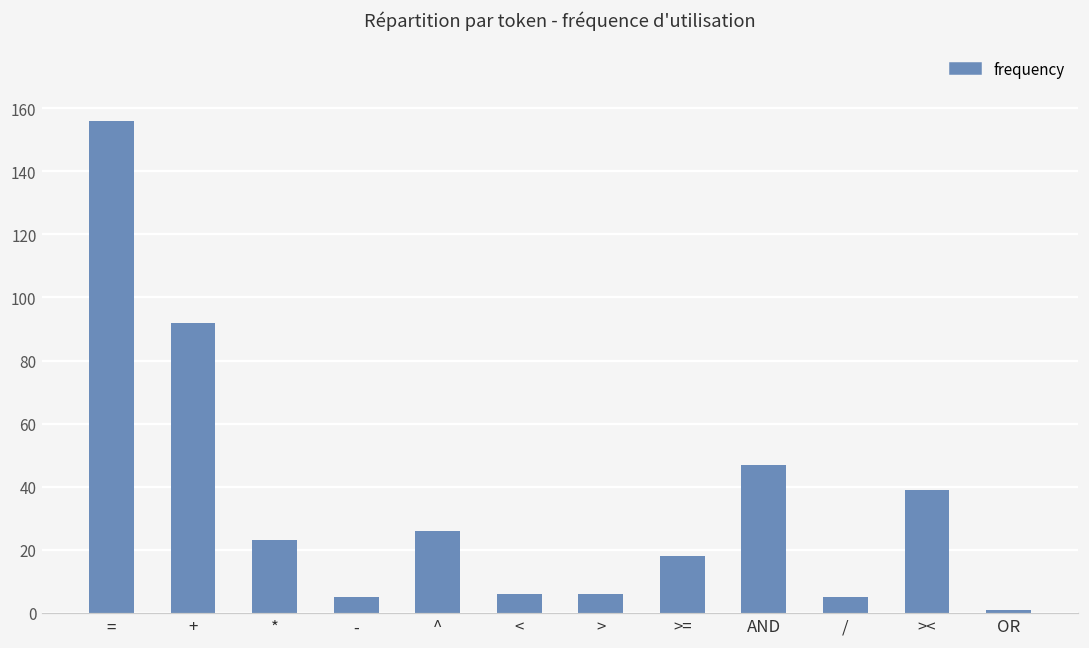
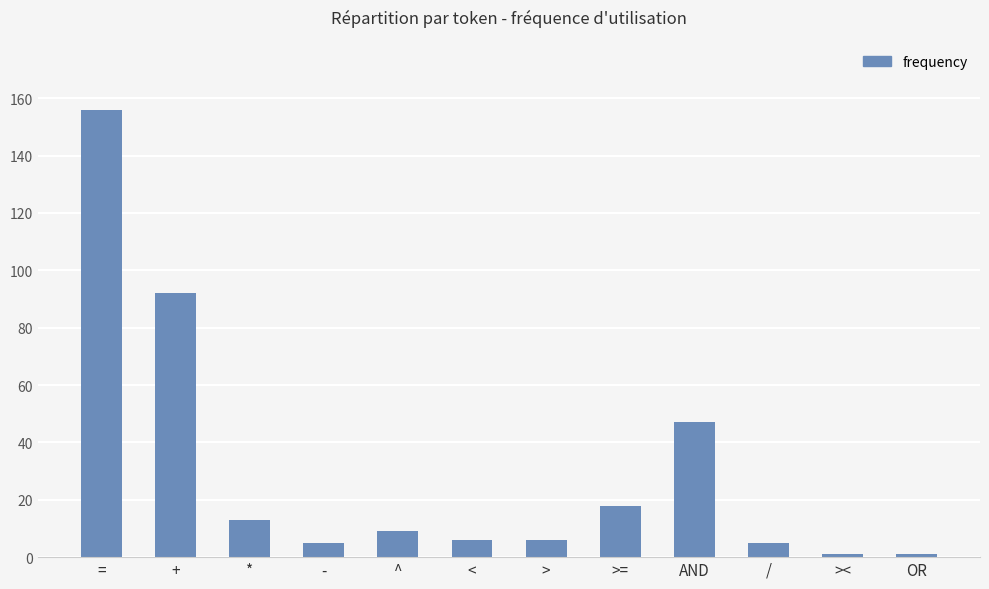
*: 23 -> 13
^: 26 -> 9
><: 39 -> 1
